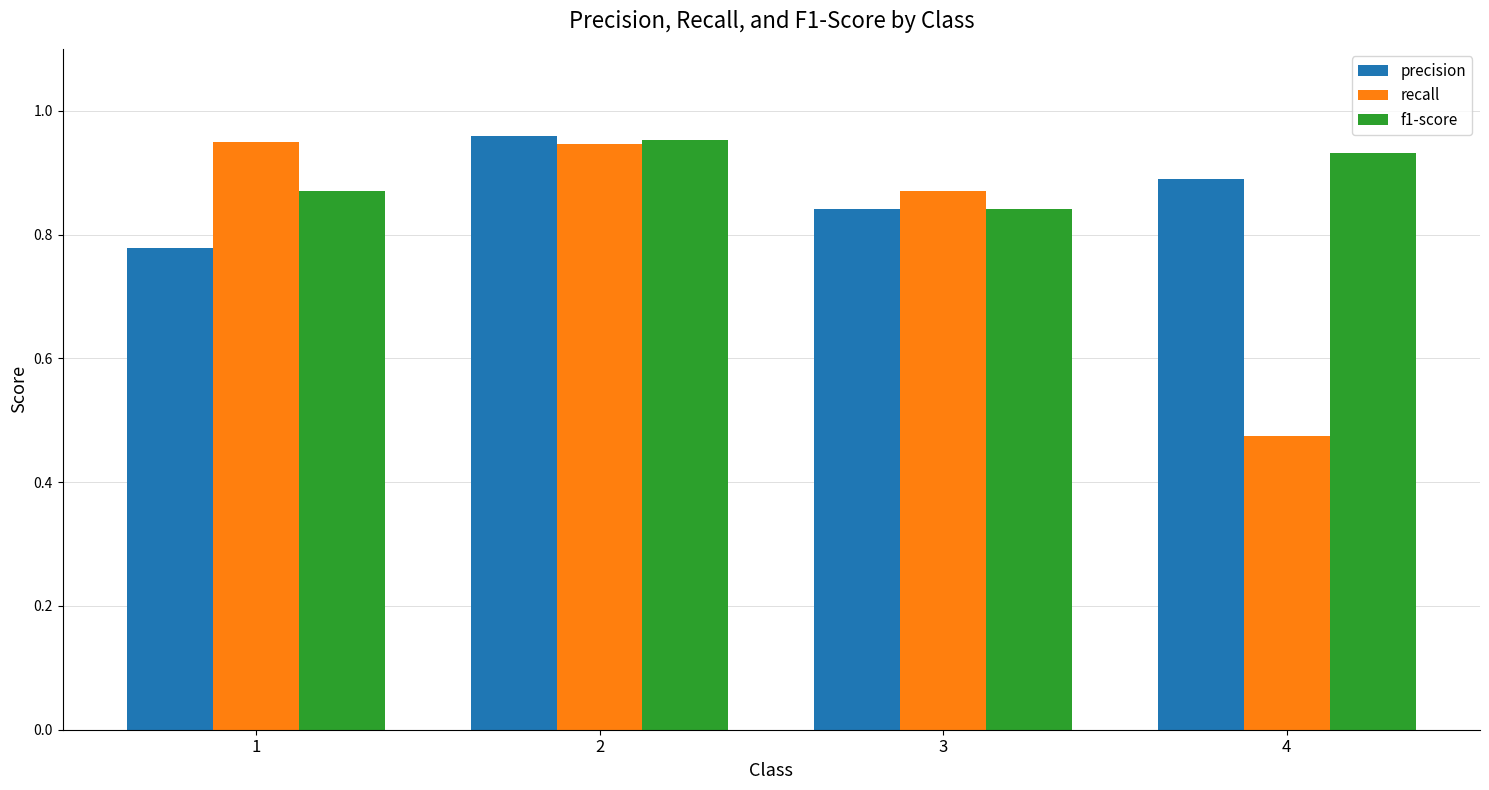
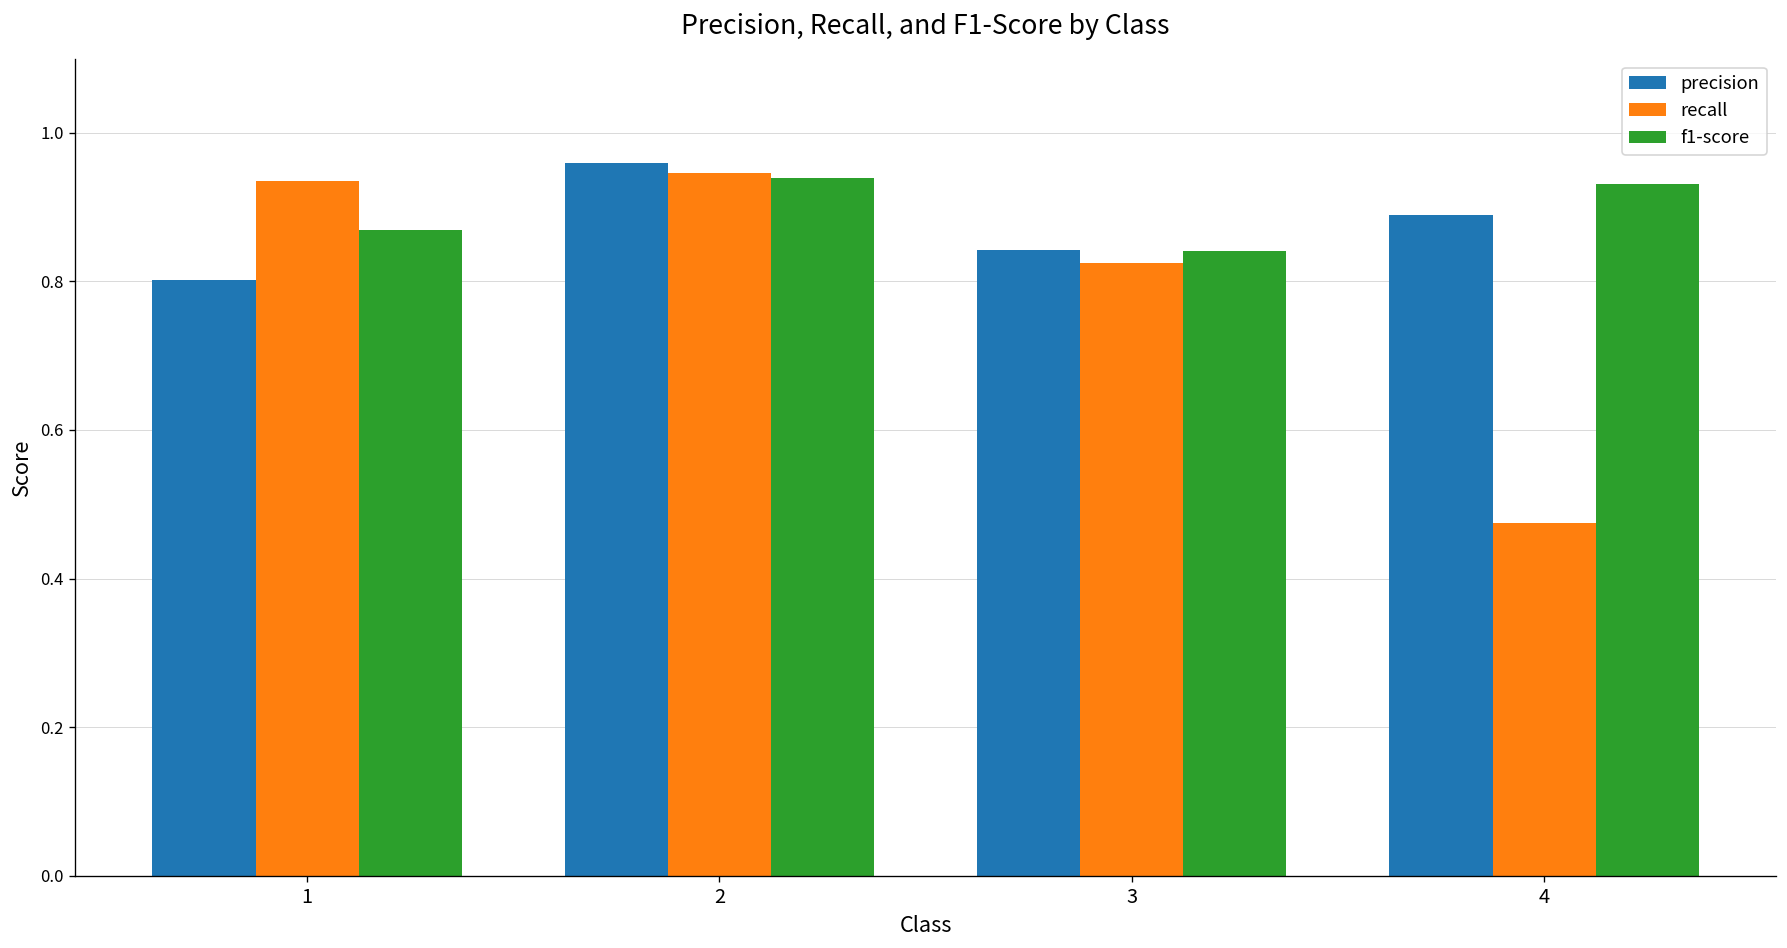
precision, 1: 0.78 -> 0.80
recall, 1: 0.95 -> 0.93
f1-score, 2: 0.95 -> 0.94
recall, 3: 0.87 -> 0.82
